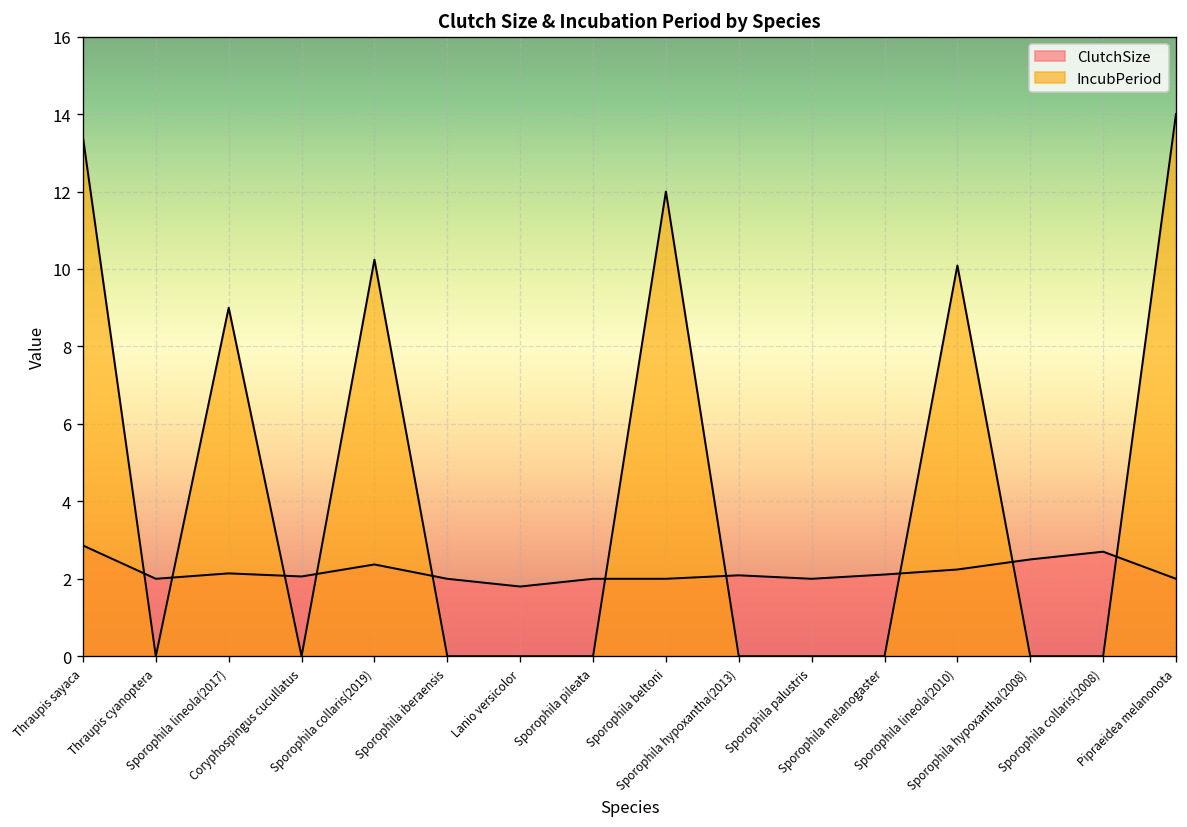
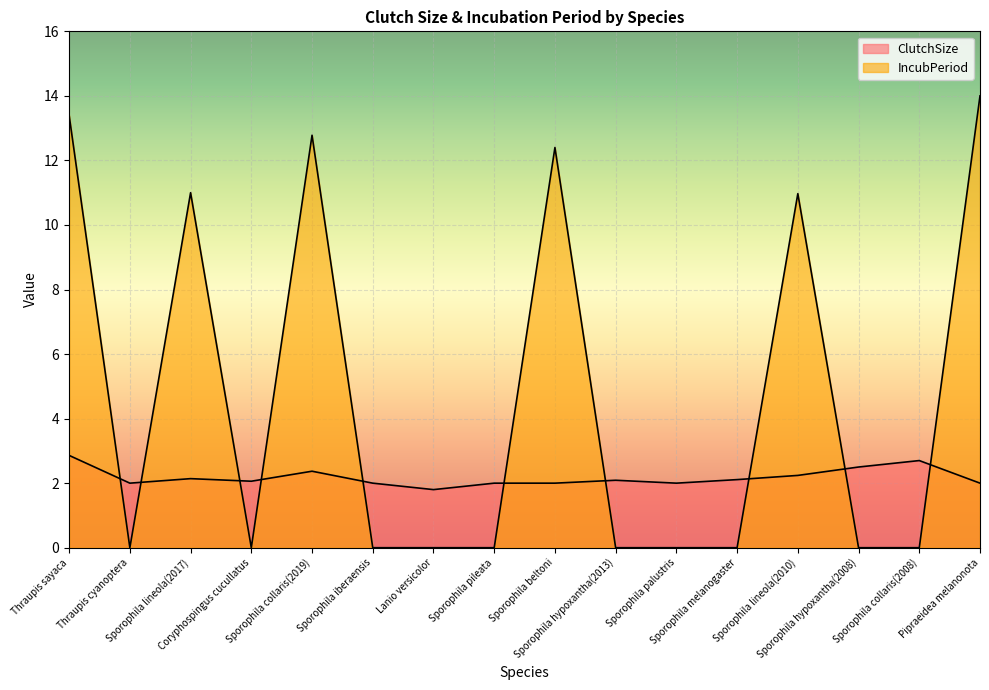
IncubPeriod, Sporophila lineola(2017): 9 -> 11
IncubPeriod, Sporophila collaris(2019): 10.2 -> 12.8
IncubPeriod, Sporophila beltoni: 12.0 -> 12.4
IncubPeriod, Sporophila lineola(2010): 10.1 -> 11.0
